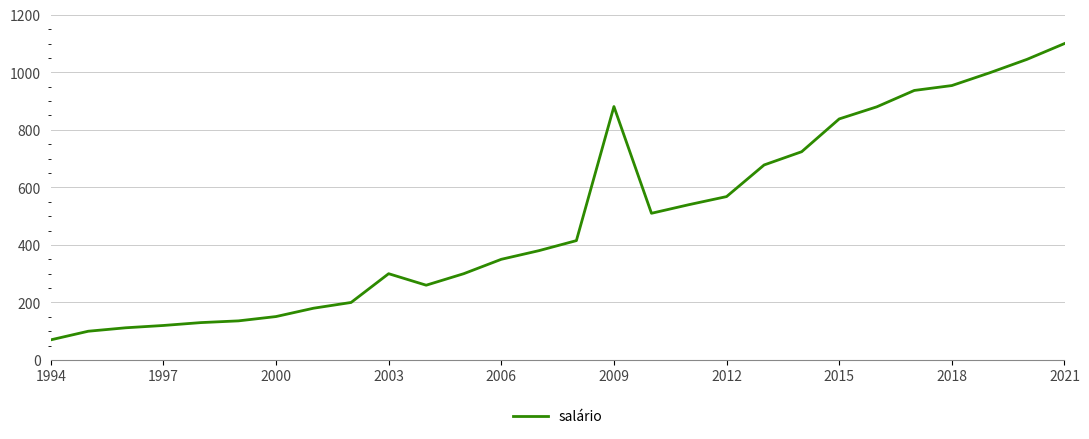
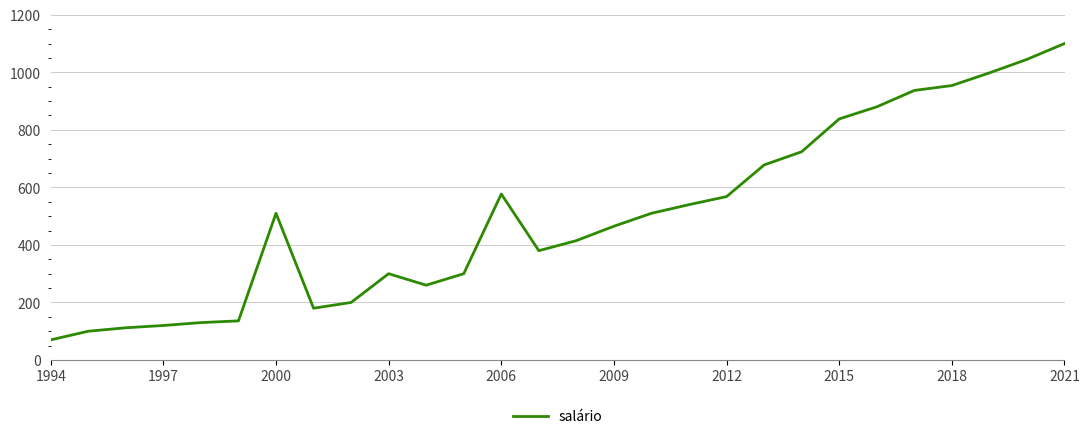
2000: 150 -> 510
2006: 350 -> 580
2009: 880 -> 470
